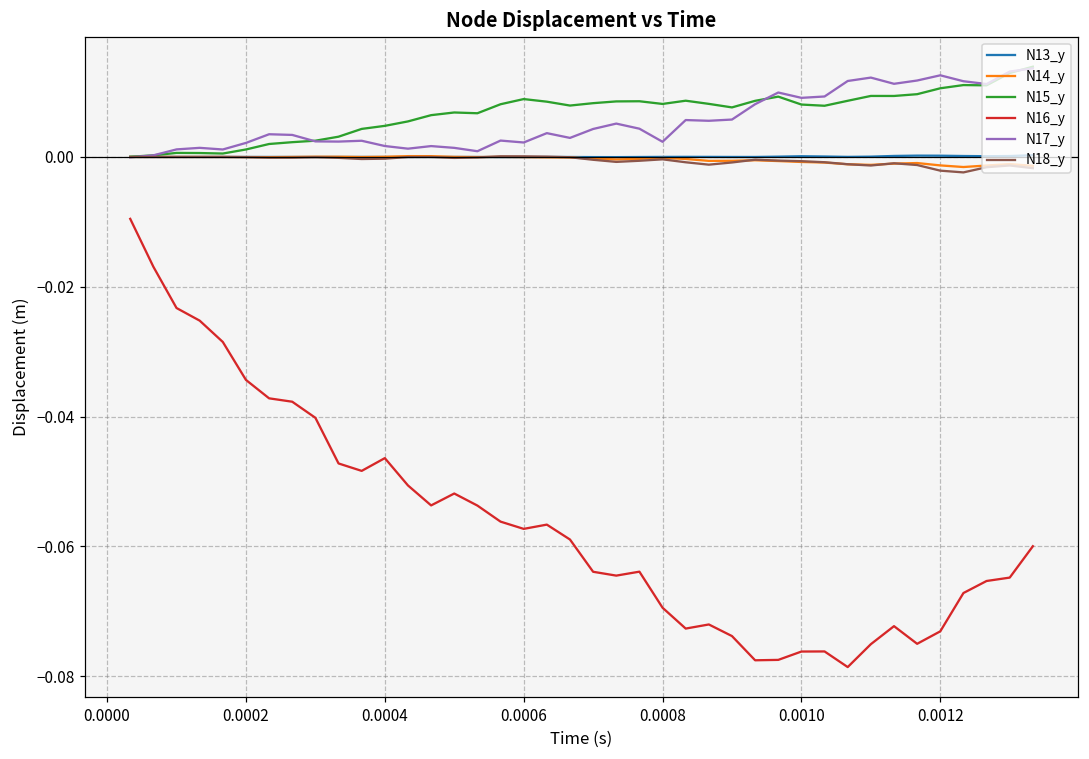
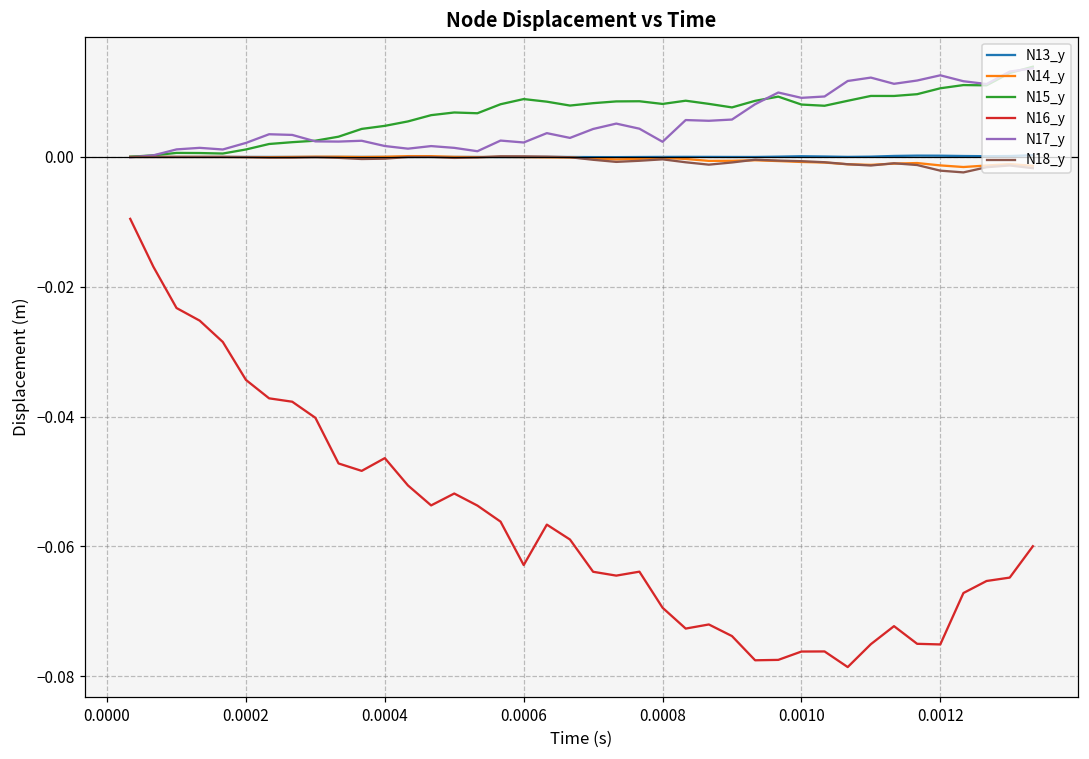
N16_y, 0.0006: -0.057 -> -0.063
N16_y, 0.0012: -0.073 -> -0.075
